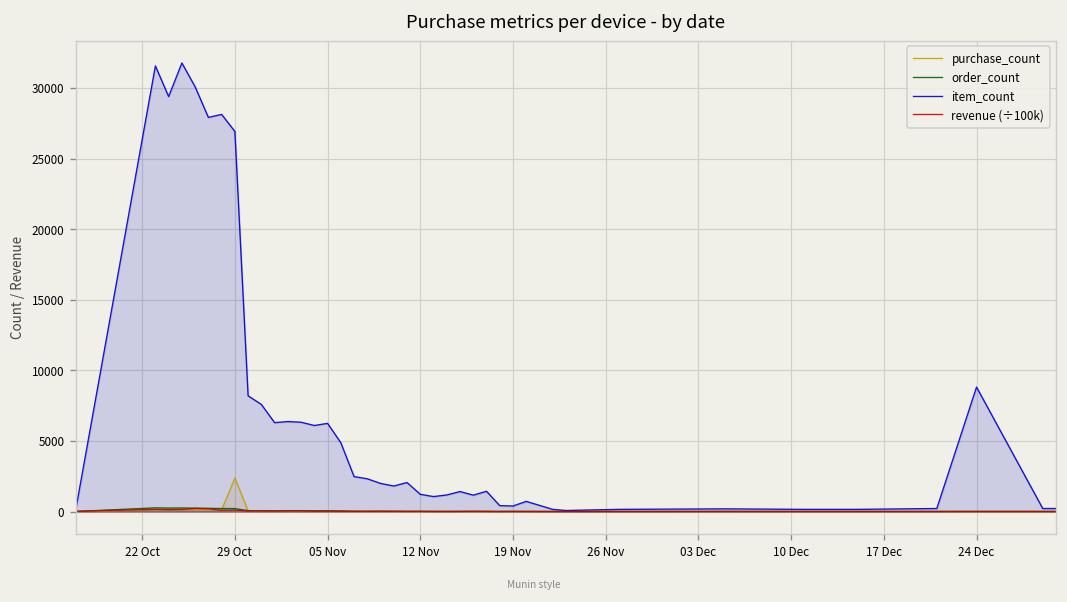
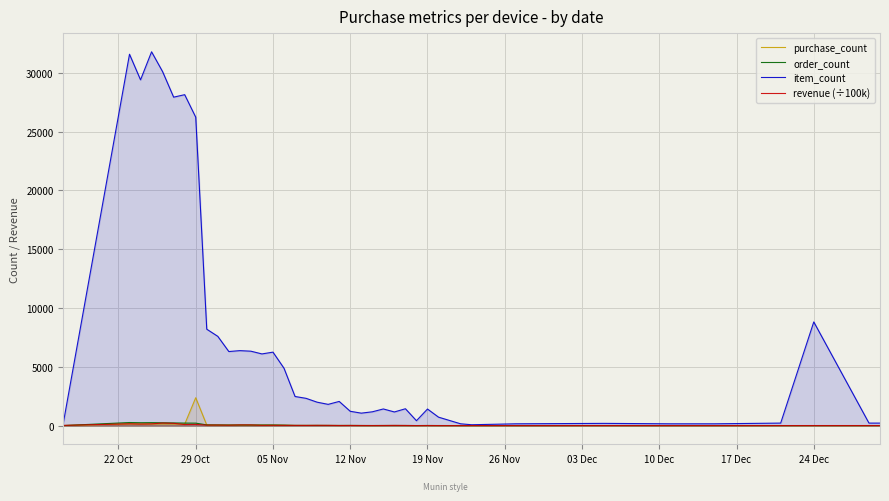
item_count, 29 Oct: 26900 -> 26200
item_count, 19 Nov: 400 -> 1400
